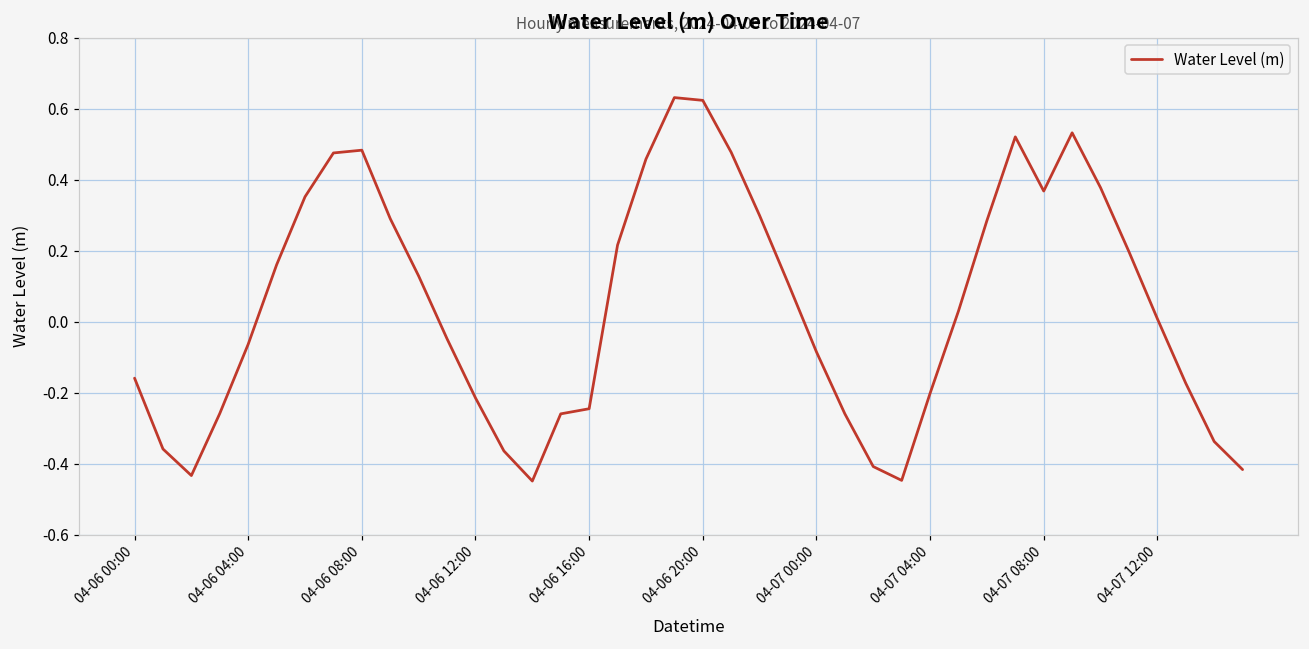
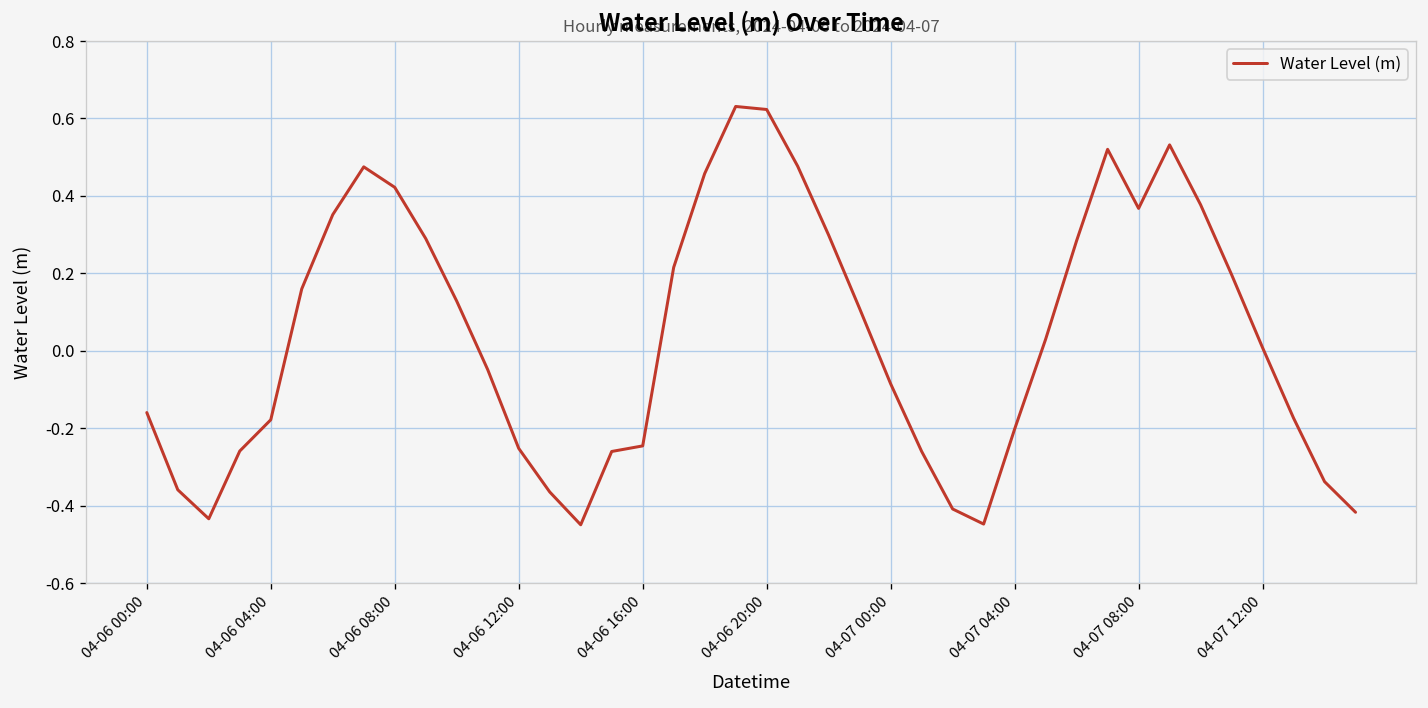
04-06 04:00: -0.06 -> -0.18
04-06 08:00: 0.48 -> 0.42
04-06 12:00: -0.22 -> -0.25
